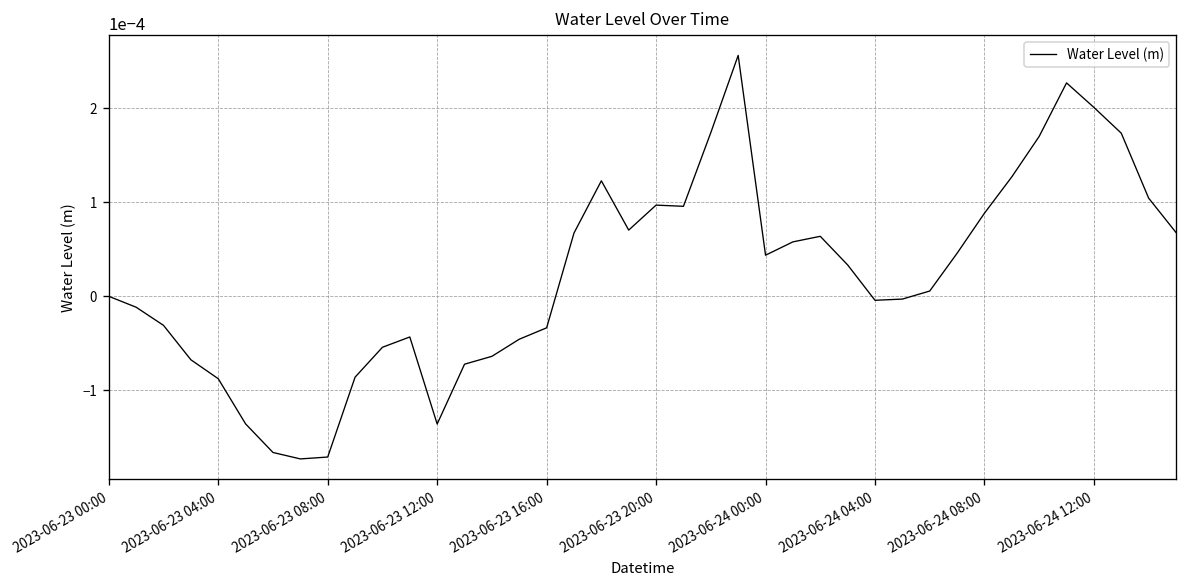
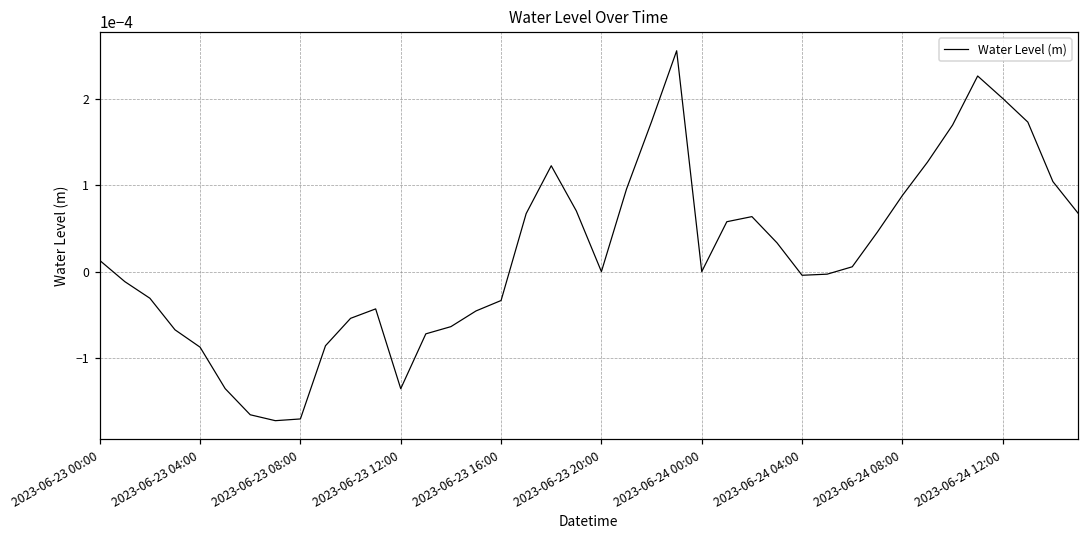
2023-06-23 00:00: 0.00000 -> 0.00001
2023-06-23 20:00: 0.0001 -> 0.0000
2023-06-24 00:00: 0.00004 -> 0.00000
